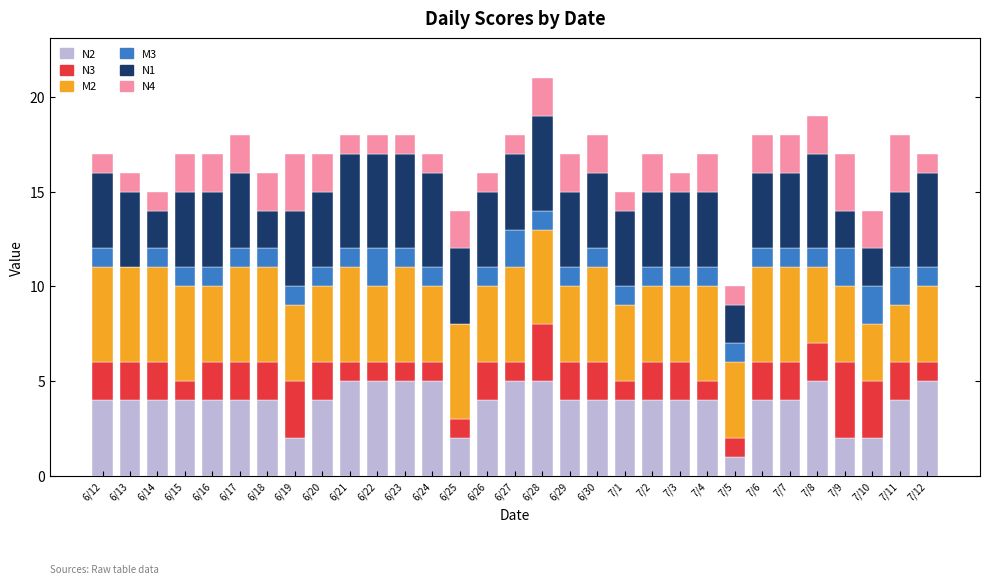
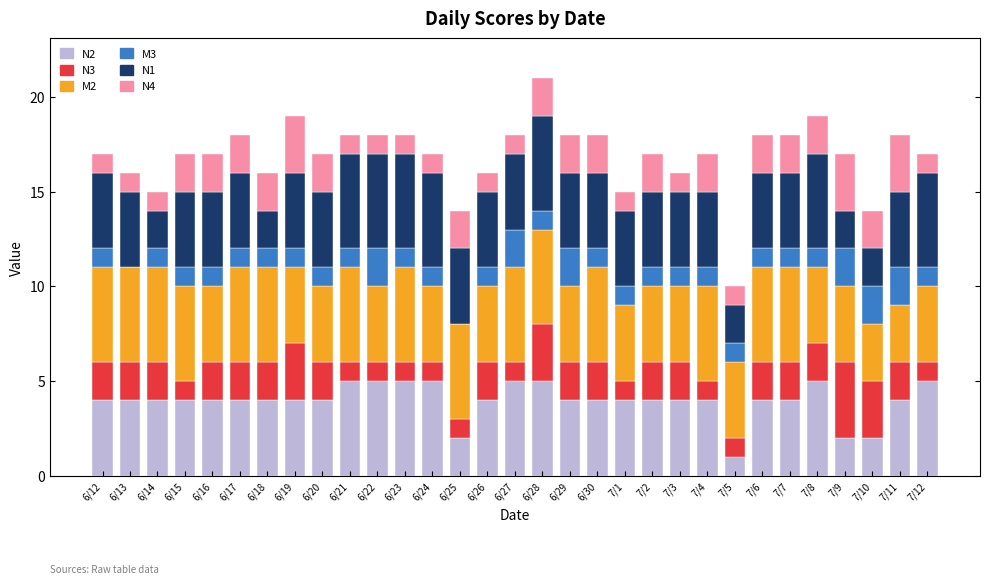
N2, 6/19: 2 -> 4
M3, 6/29: 1 -> 2
